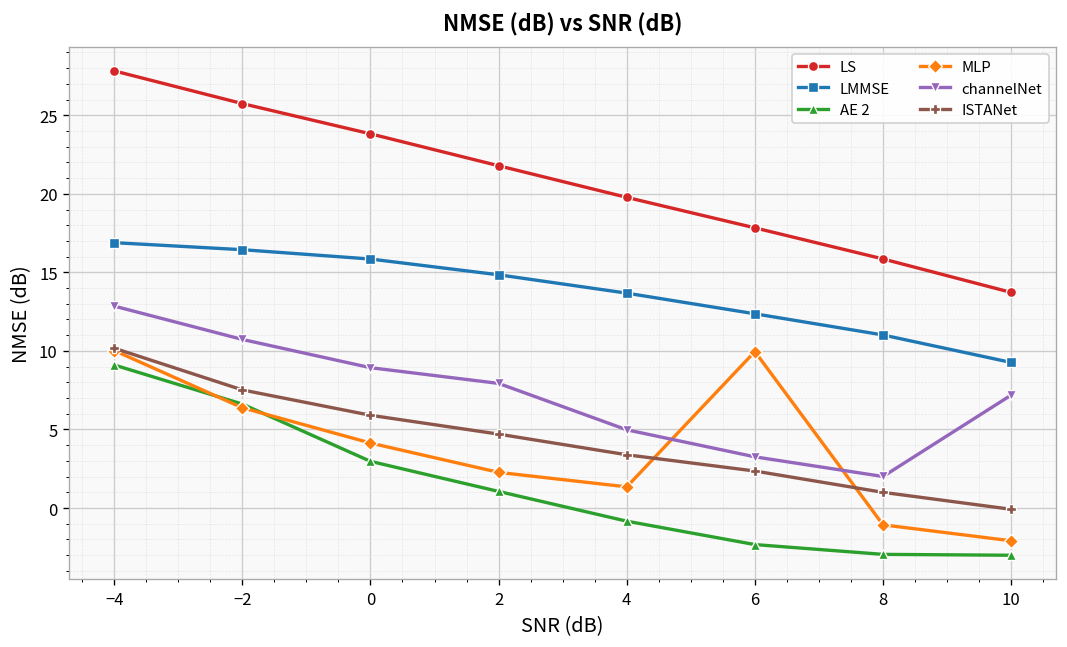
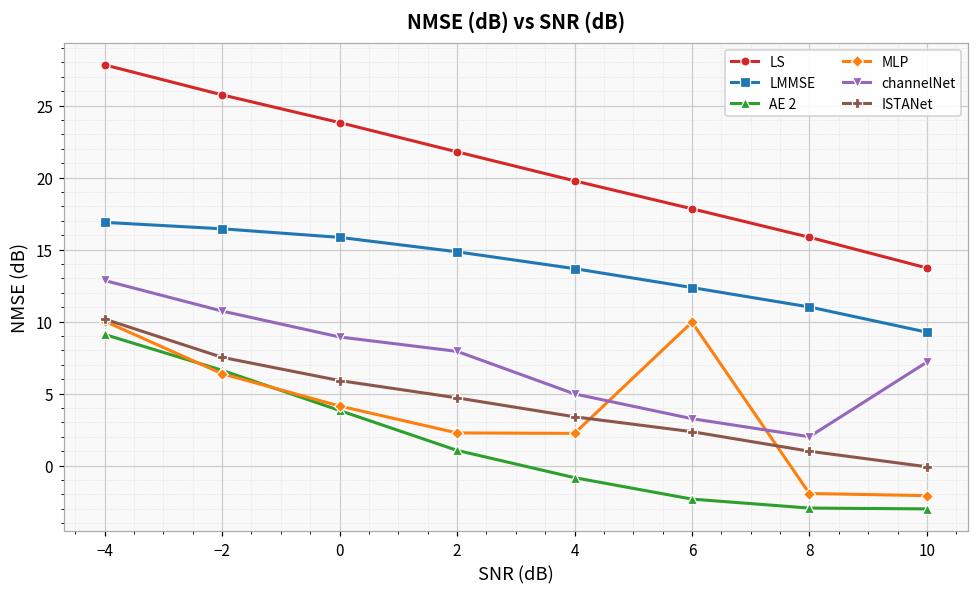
AE 2, 0: 3.0 -> 3.8
MLP, 4: 1.3 -> 2.2
MLP, 8: -1.1 -> -1.9
